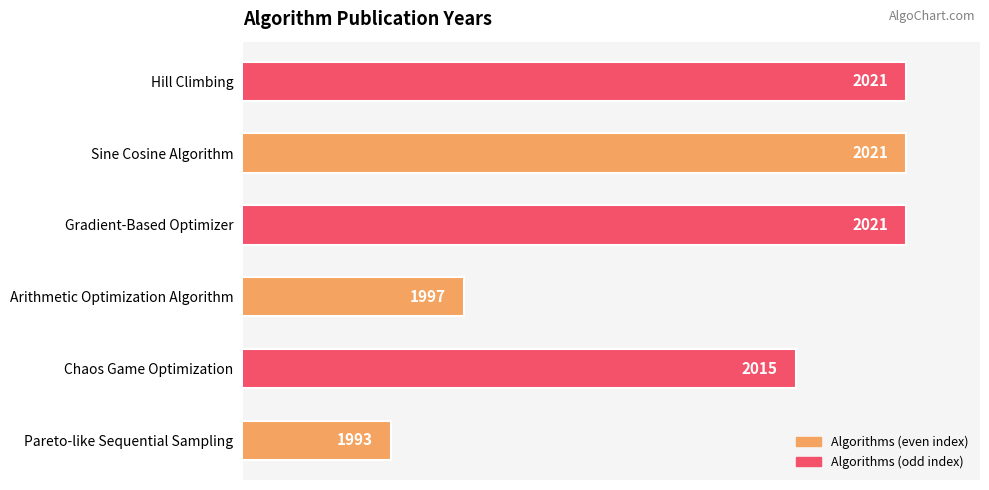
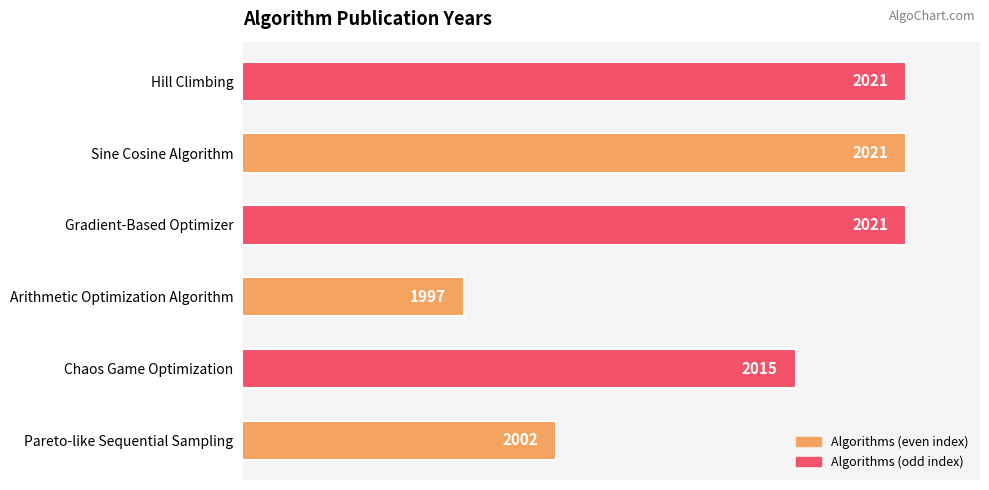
Pareto-like Sequential Sampling: 1993 -> 2002
